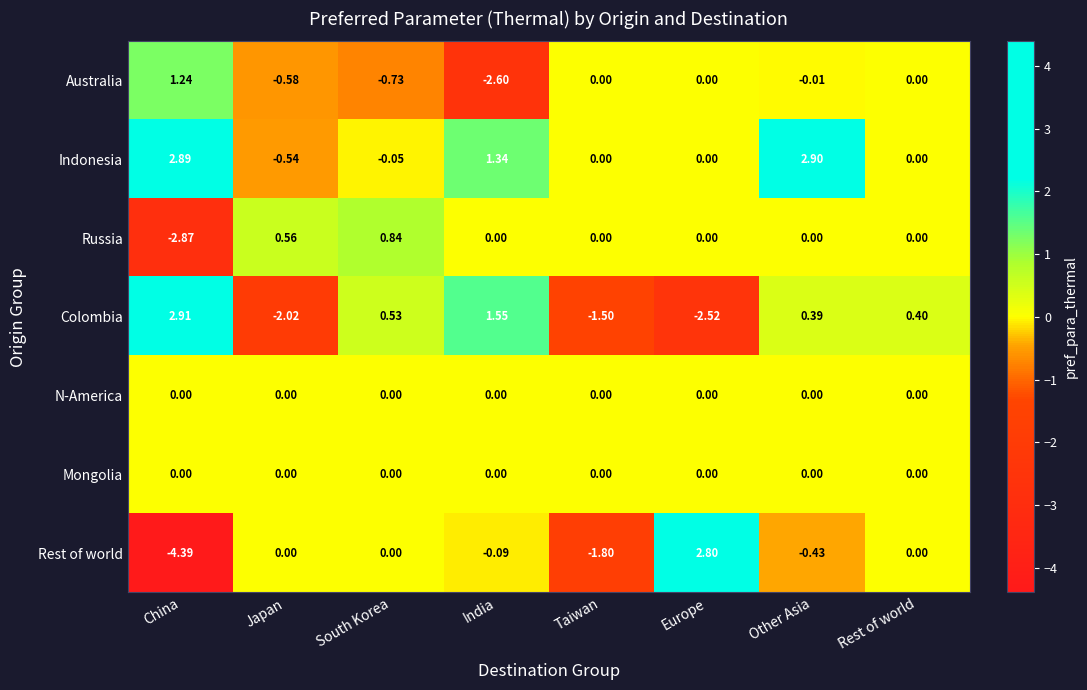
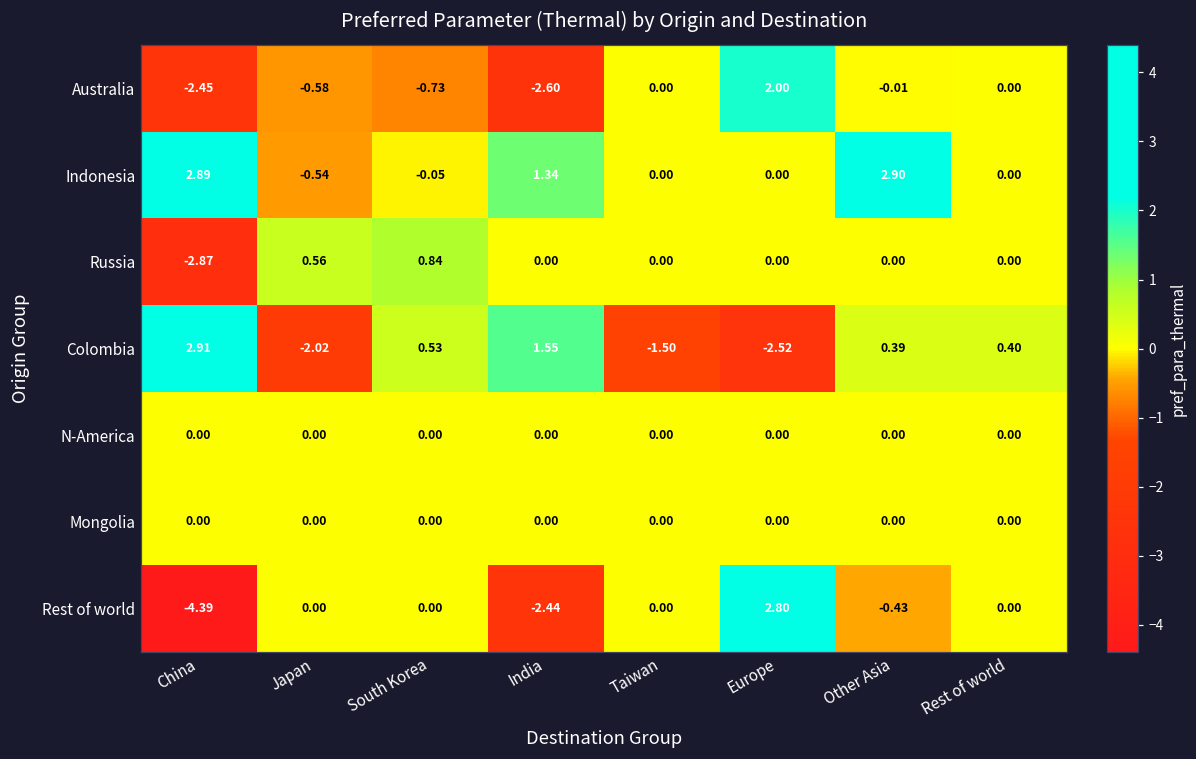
Australia, China: 1.24 -> -2.45
Australia, Europe: 0.00 -> 2.00
Rest of world, India: -0.09 -> -2.44
Rest of world, Taiwan: -1.80 -> 0.00
